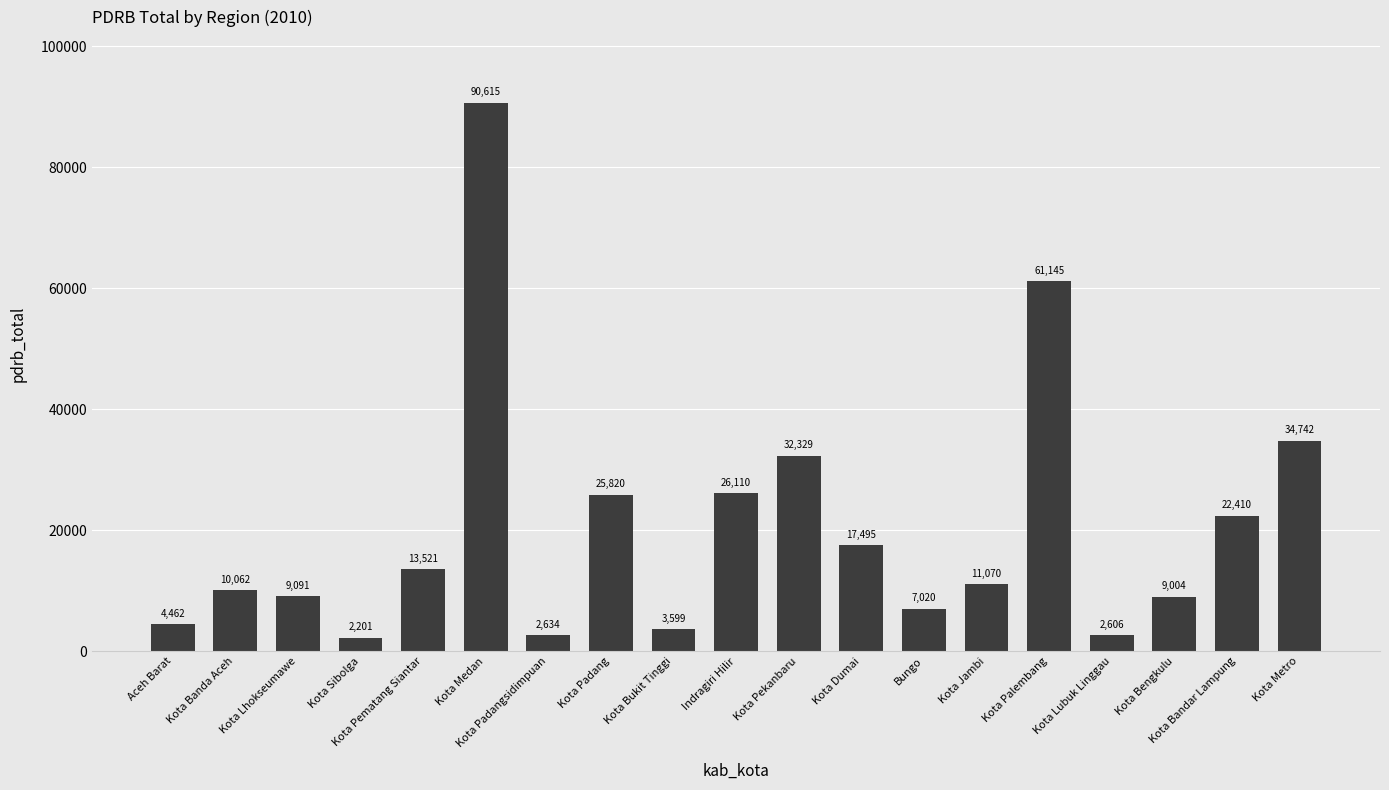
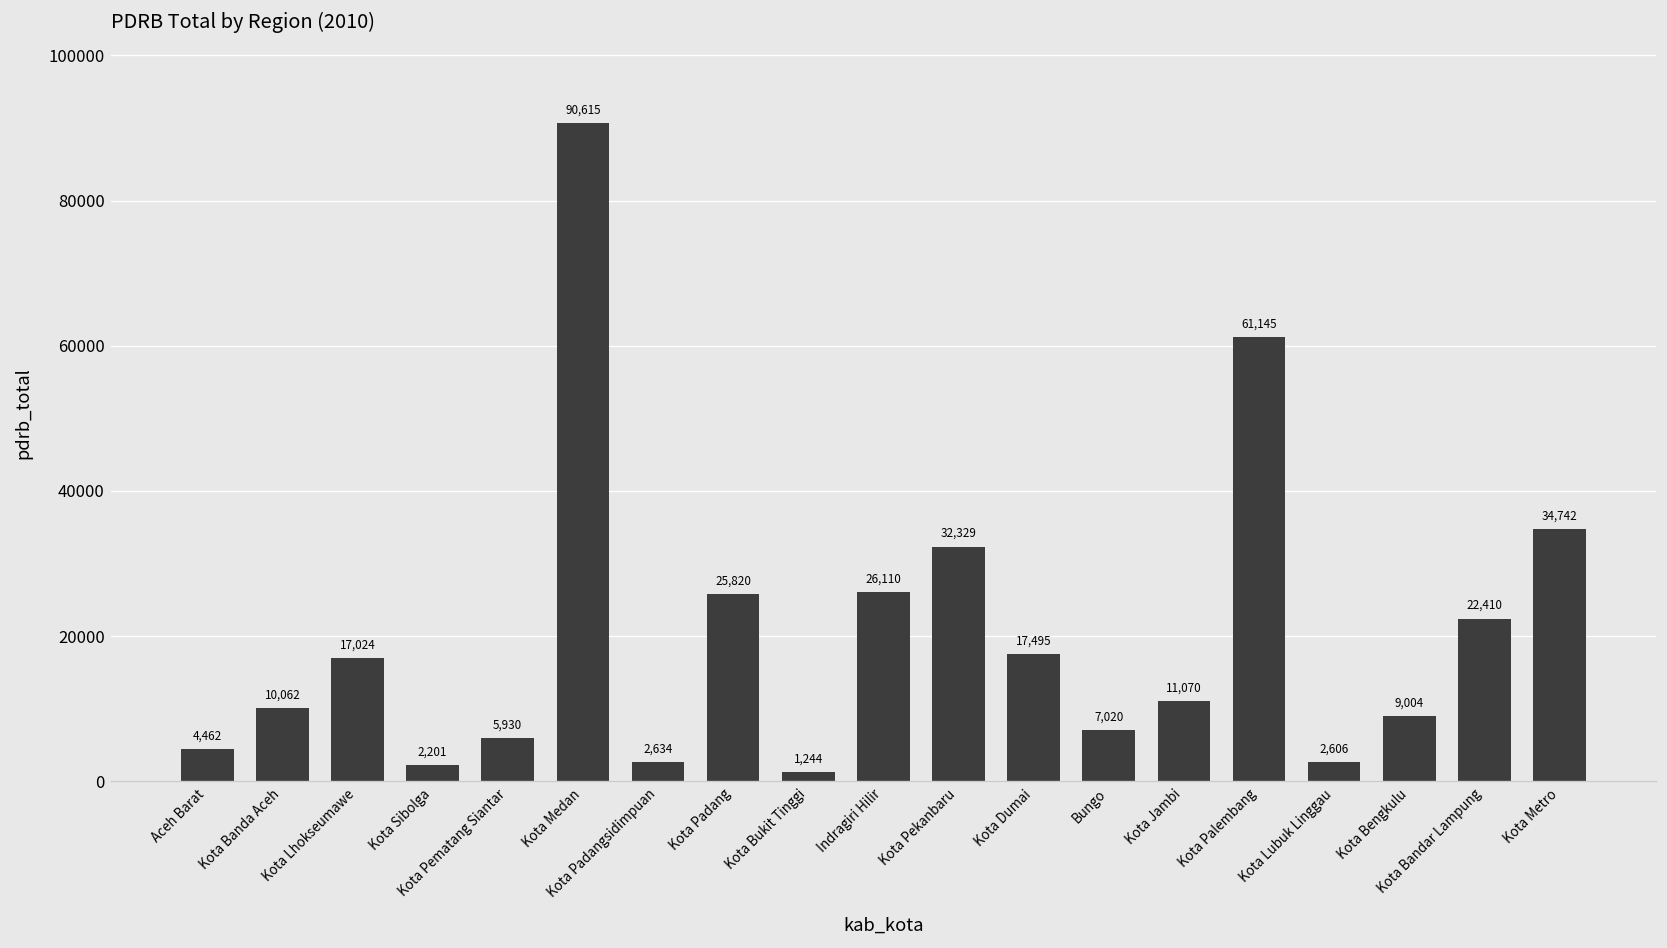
Kota Lhokseumawe: 9,091 -> 17,024
Kota Pematang Siantar: 13,521 -> 5,930
Kota Bukit Tinggi: 3,599 -> 1,244
